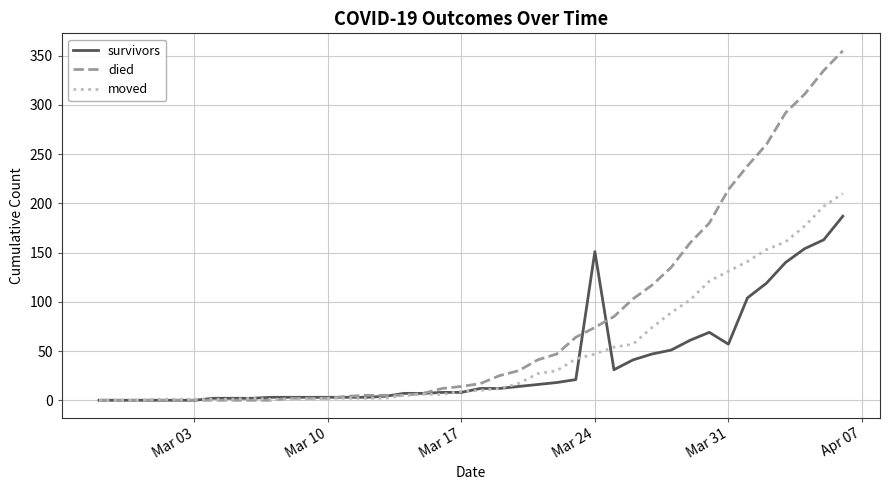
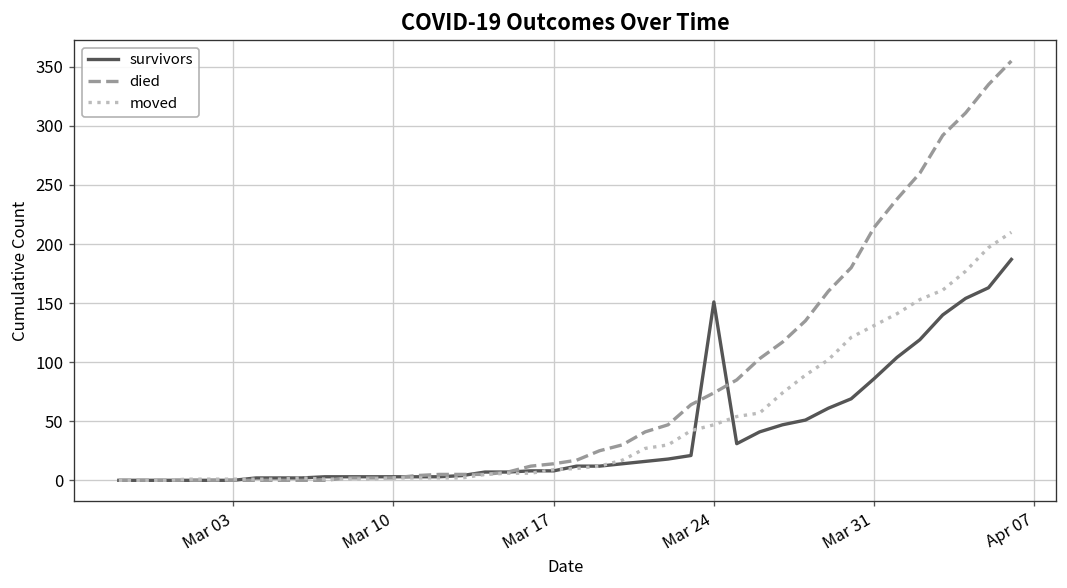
survivors, Mar 31: 60 -> 90
